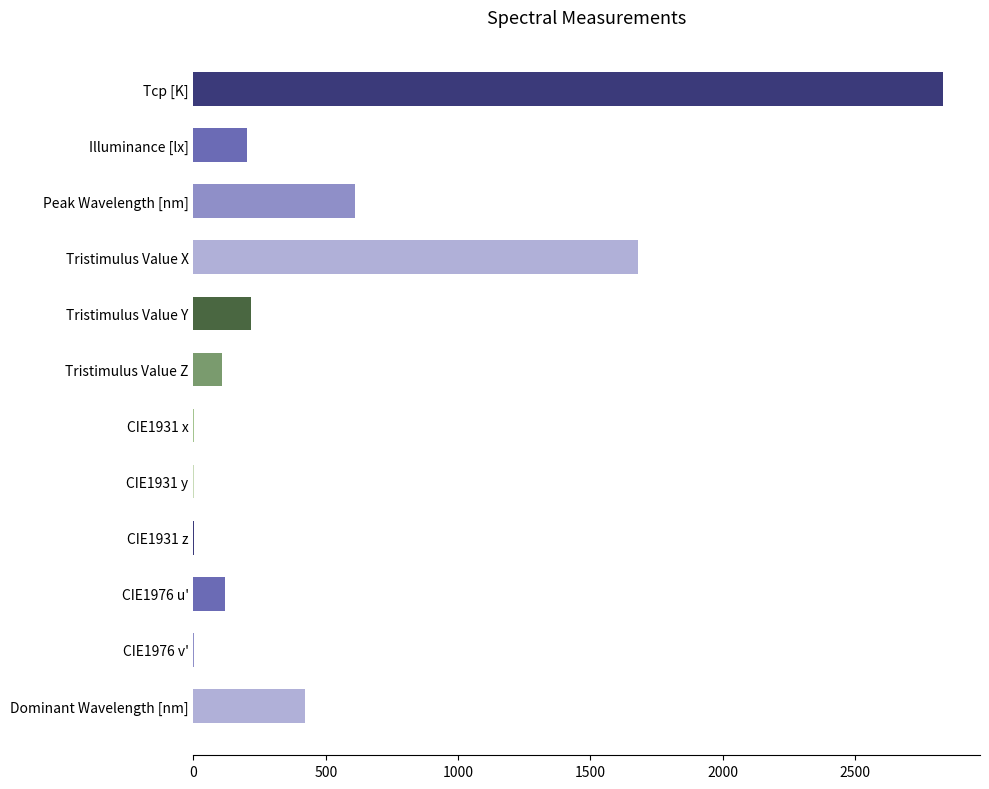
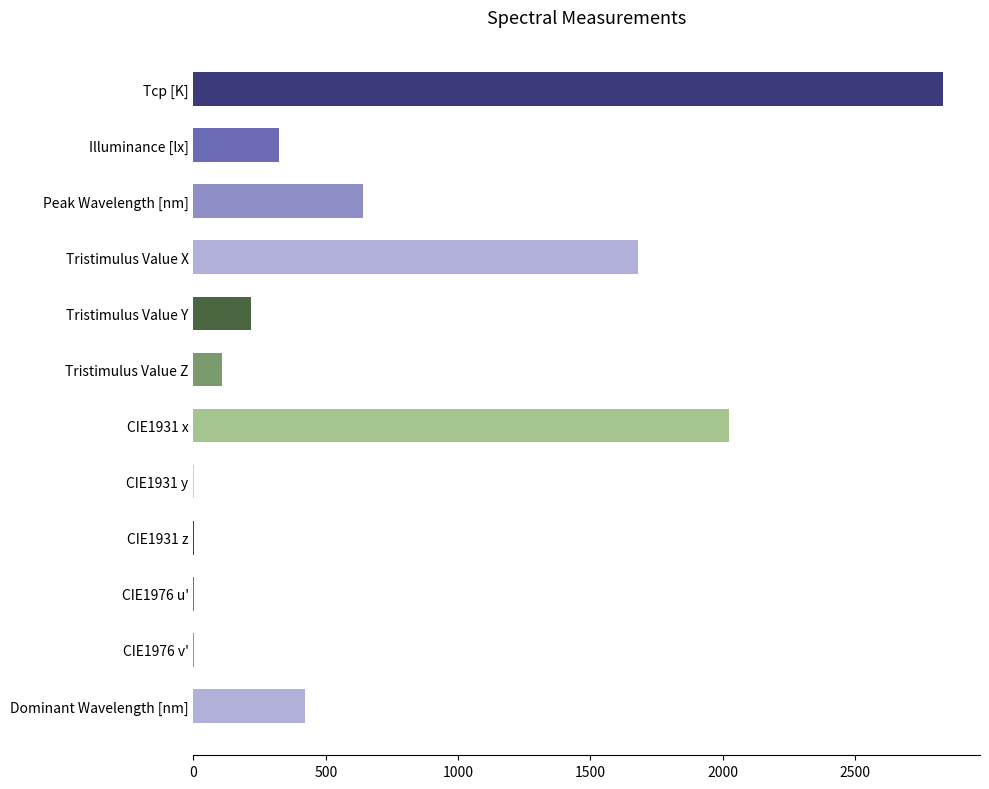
Illuminance [lx]: 200 -> 330
Peak Wavelength [nm]: 610 -> 640
CIE1931 x: 0 -> 2020
CIE1976 u': 120 -> 0
